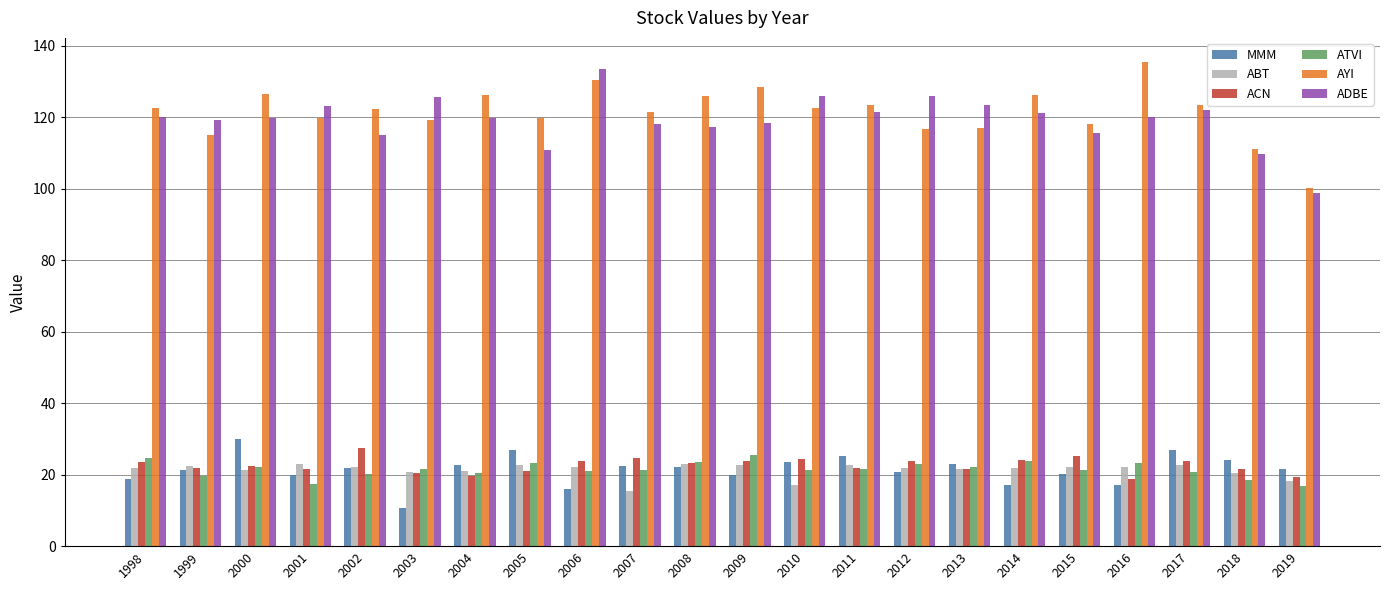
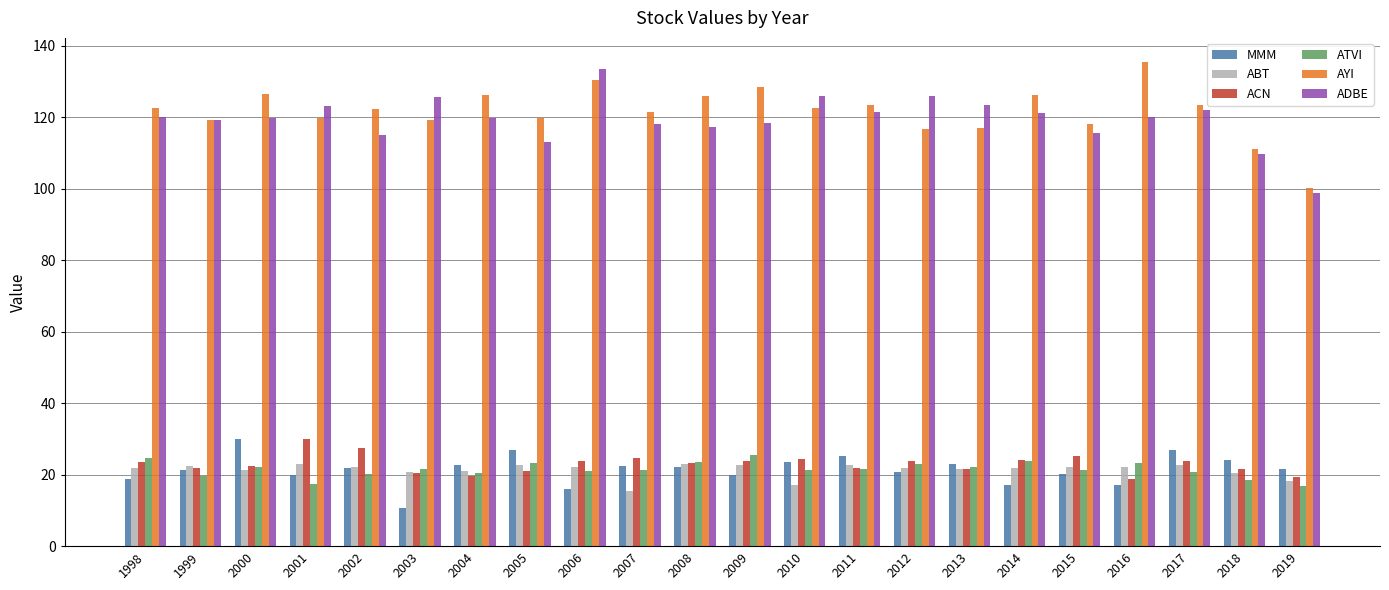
AYI, 1999: 115 -> 119
ACN, 2001: 22 -> 30
ADBE, 2005: 111 -> 113
